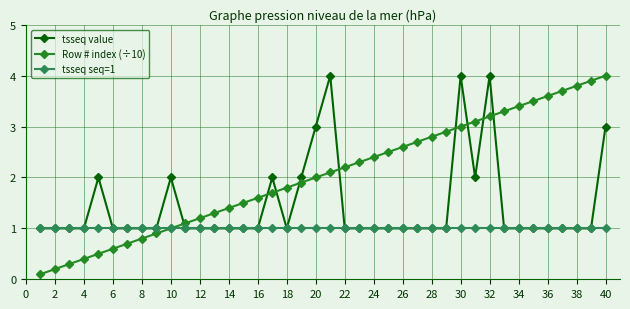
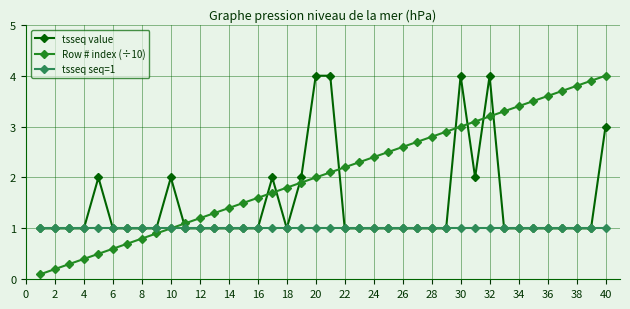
tsseq value, 20: 3 -> 4
